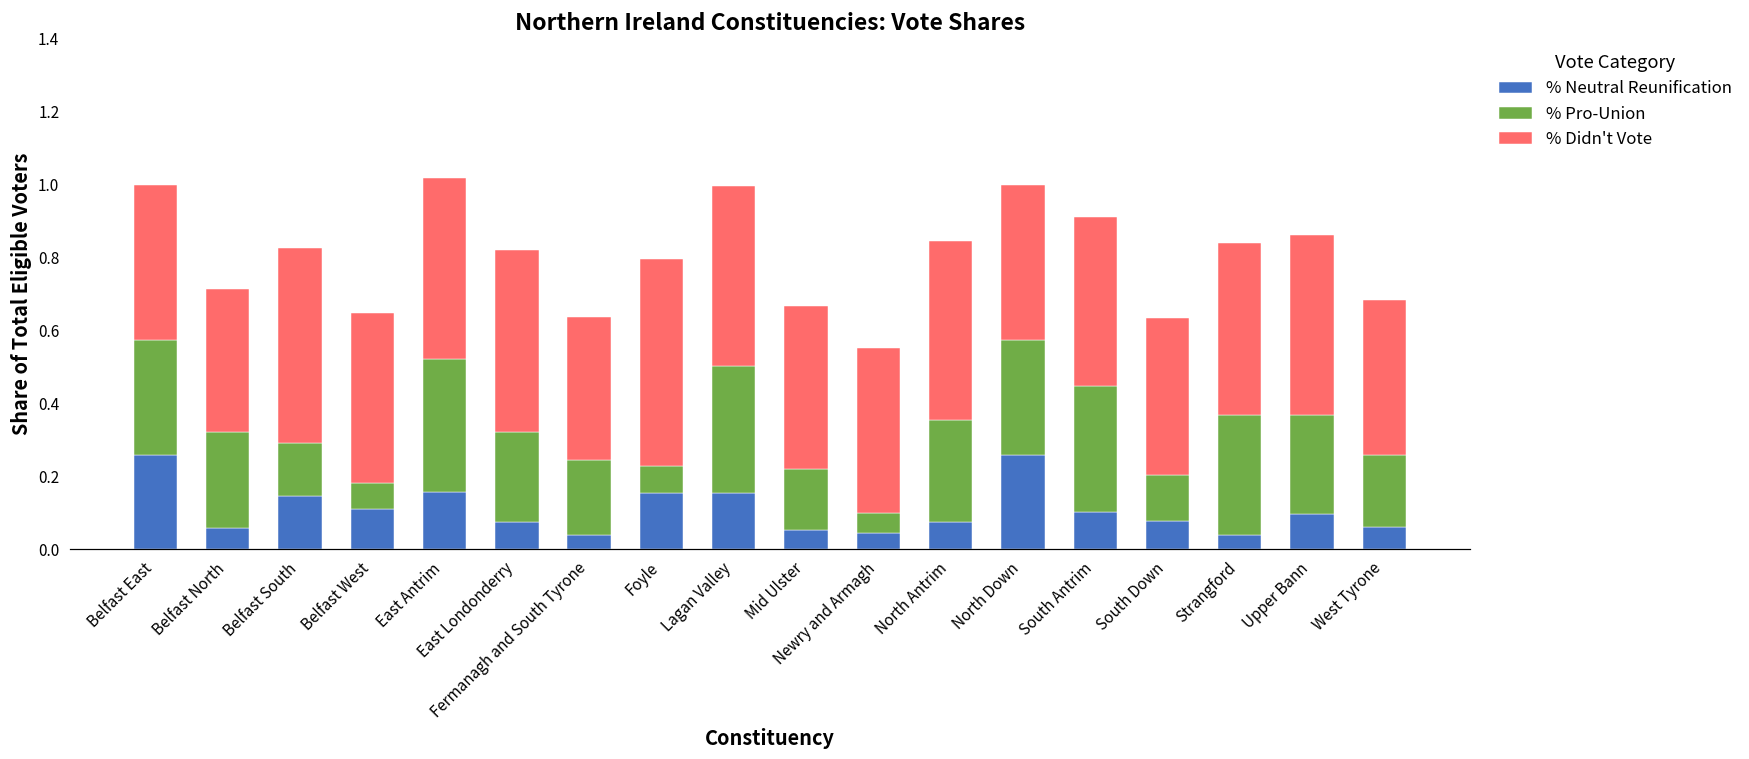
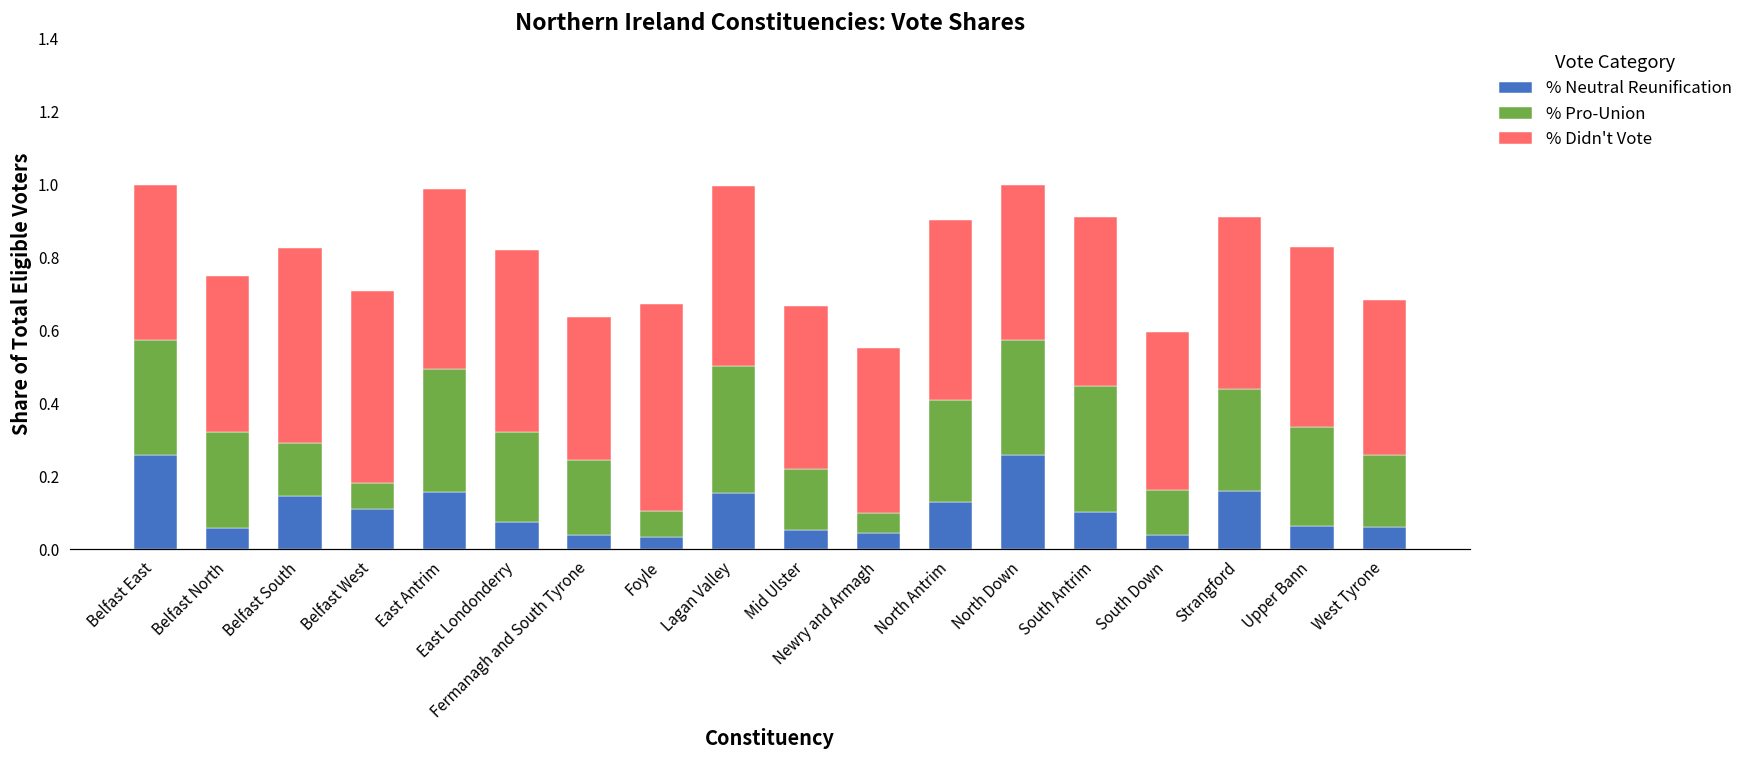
% Didn't Vote, Belfast North: 0.39 -> 0.43
% Didn't Vote, Belfast West: 0.47 -> 0.53
% Pro-Union, East Antrim: 0.37 -> 0.34
% Neutral Reunification, Foyle: 0.15 -> 0.03
% Neutral Reunification, North Antrim: 0.07 -> 0.13
% Neutral Reunification, South Down: 0.08 -> 0.04
% Neutral Reunification, Strangford: 0.04 -> 0.16
% Pro-Union, Strangford: 0.33 -> 0.28
% Neutral Reunification, Upper Bann: 0.10 -> 0.07
